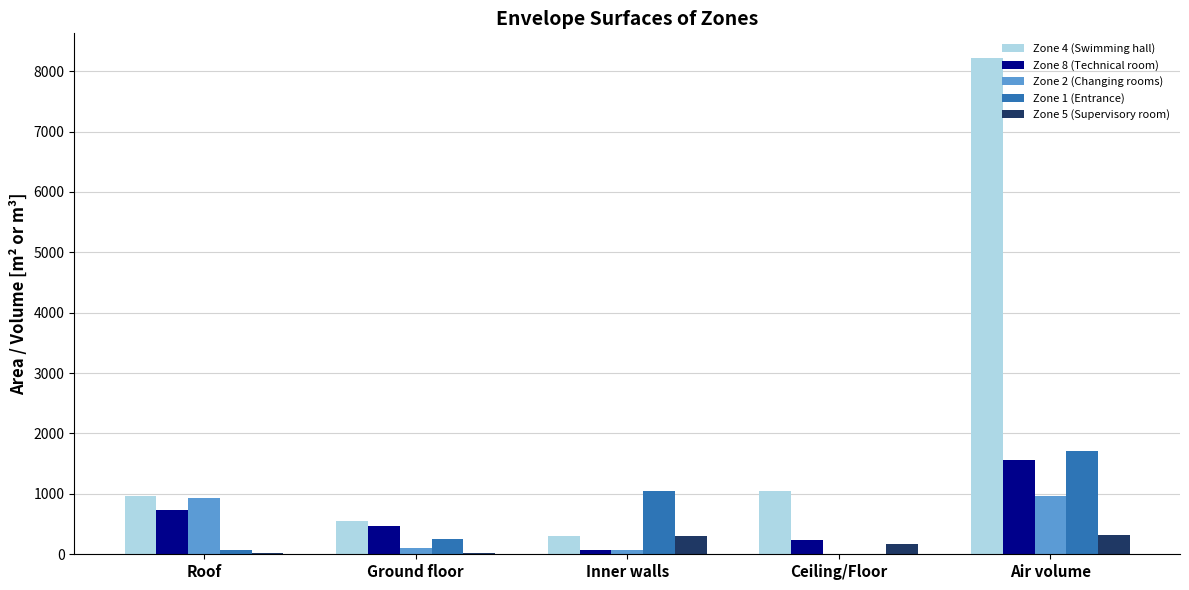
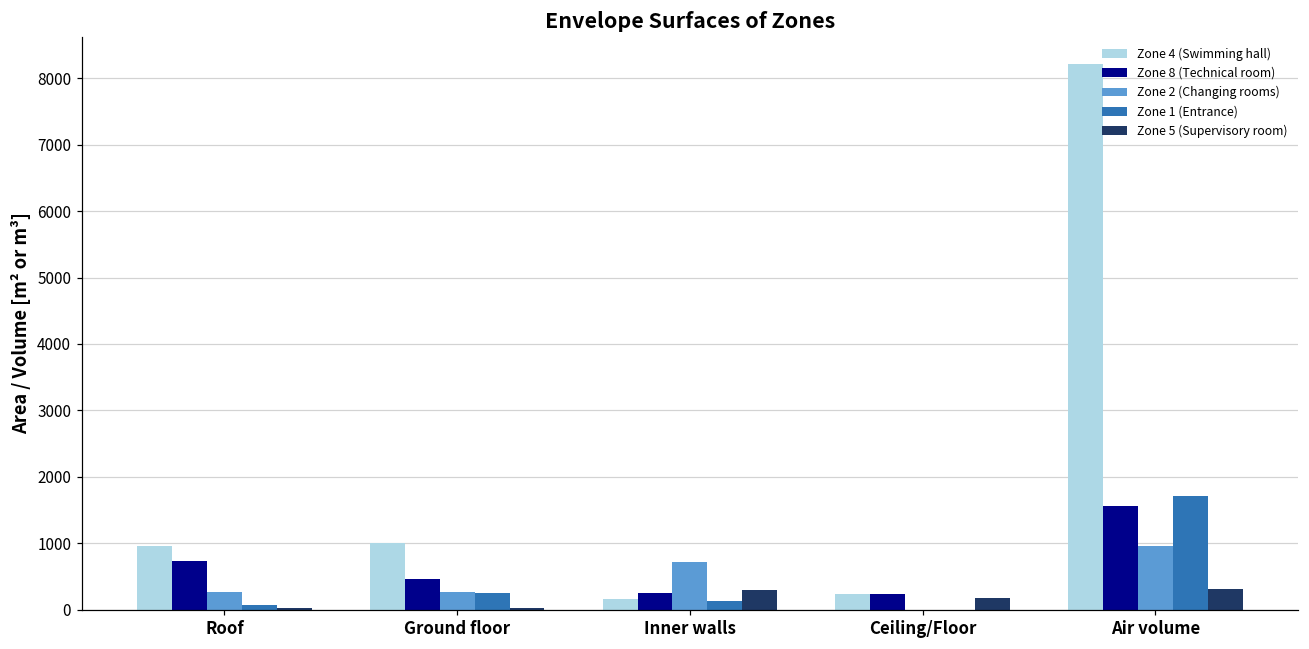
Zone 2 (Changing rooms), Roof: 900 -> 300
Zone 4 (Swimming hall), Ground floor: 600 -> 1000
Zone 2 (Changing rooms), Ground floor: 100 -> 300
Zone 4 (Swimming hall), Inner walls: 300 -> 200
Zone 8 (Technical room), Inner walls: 100 -> 200
Zone 2 (Changing rooms), Inner walls: 100 -> 700
Zone 1 (Entrance), Inner walls: 1000 -> 100
Zone 4 (Swimming hall), Ceiling/Floor: 1000 -> 200
